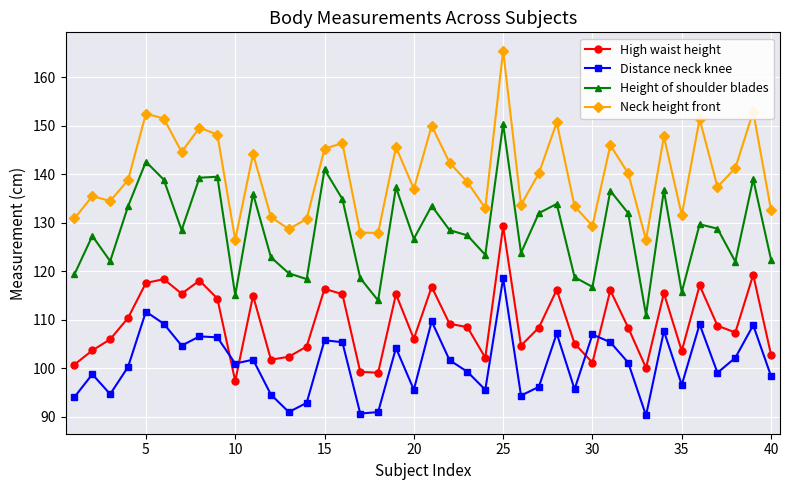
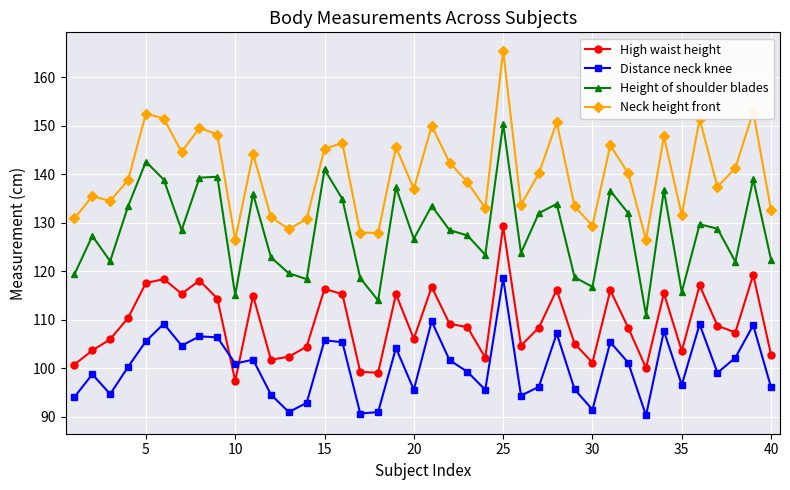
Distance neck knee, 5: 112 -> 106
Distance neck knee, 30: 107 -> 92
Distance neck knee, 40: 98 -> 96
